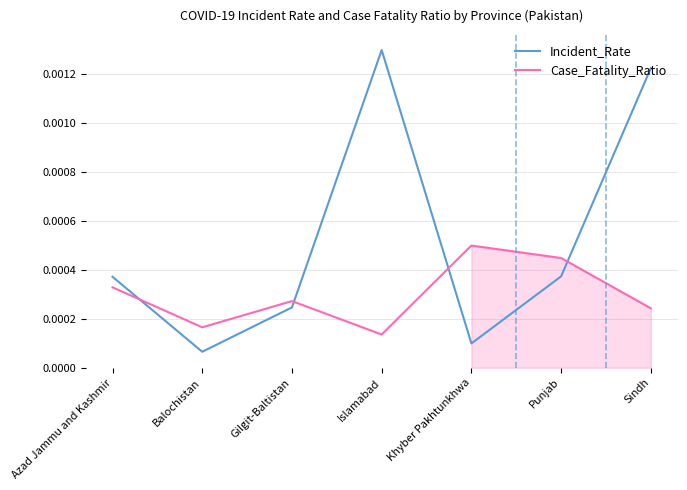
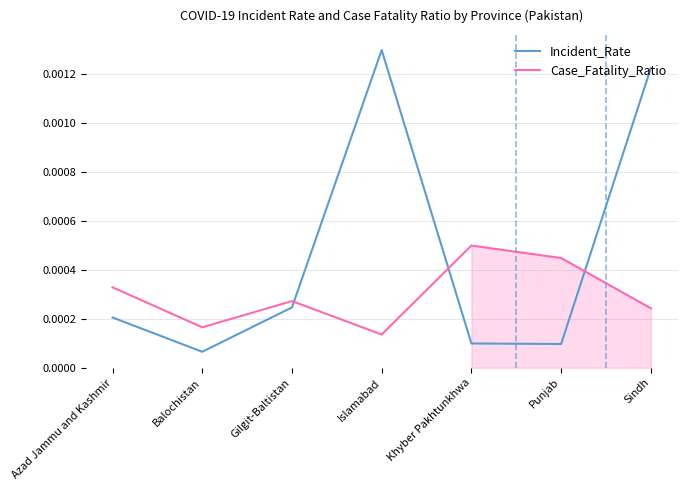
Incident_Rate, Azad Jammu and Kashmir: 0.00037 -> 0.00021
Incident_Rate, Punjab: 0.00037 -> 0.00010
